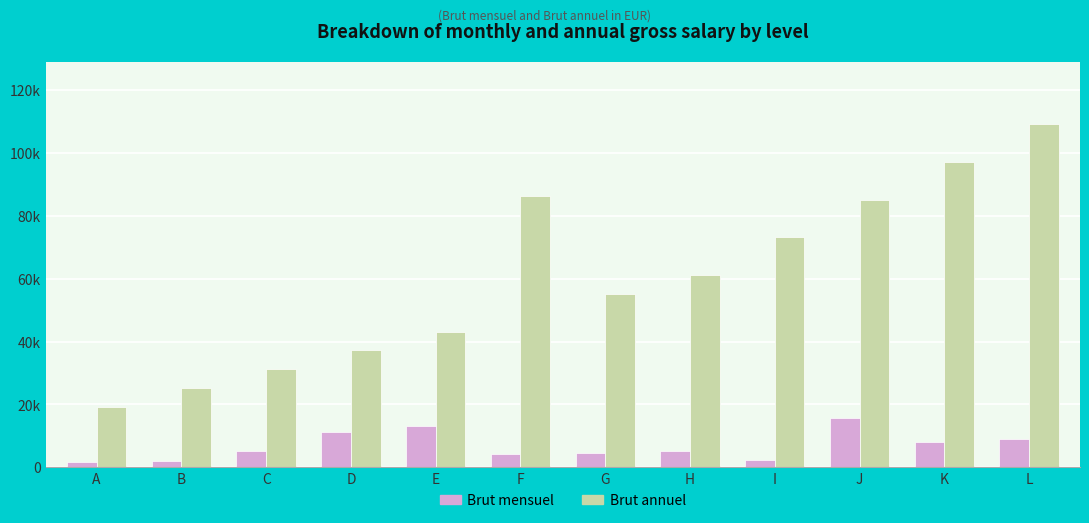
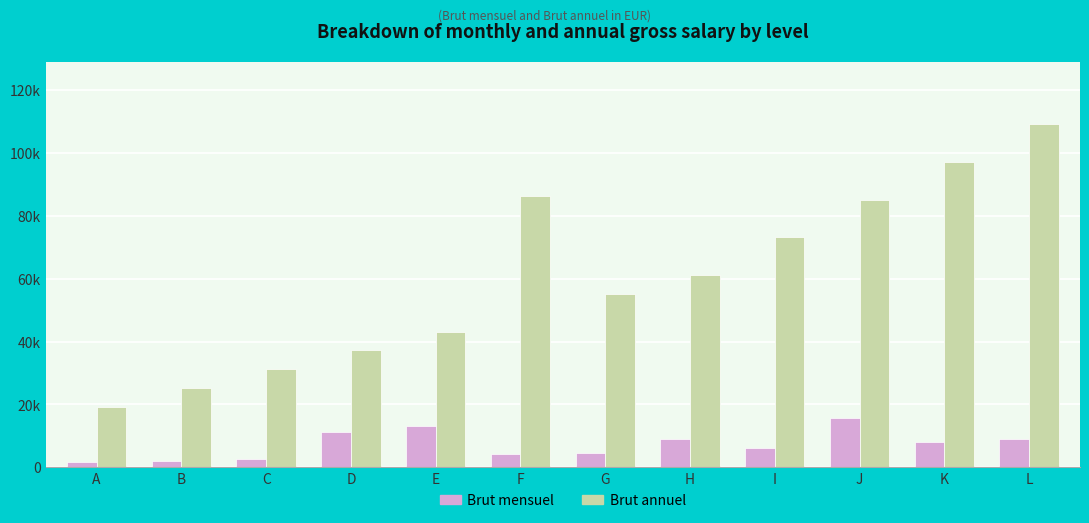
Brut mensuel, C: 5000 -> 3000
Brut mensuel, H: 5000 -> 9000
Brut mensuel, I: 2000 -> 6000
